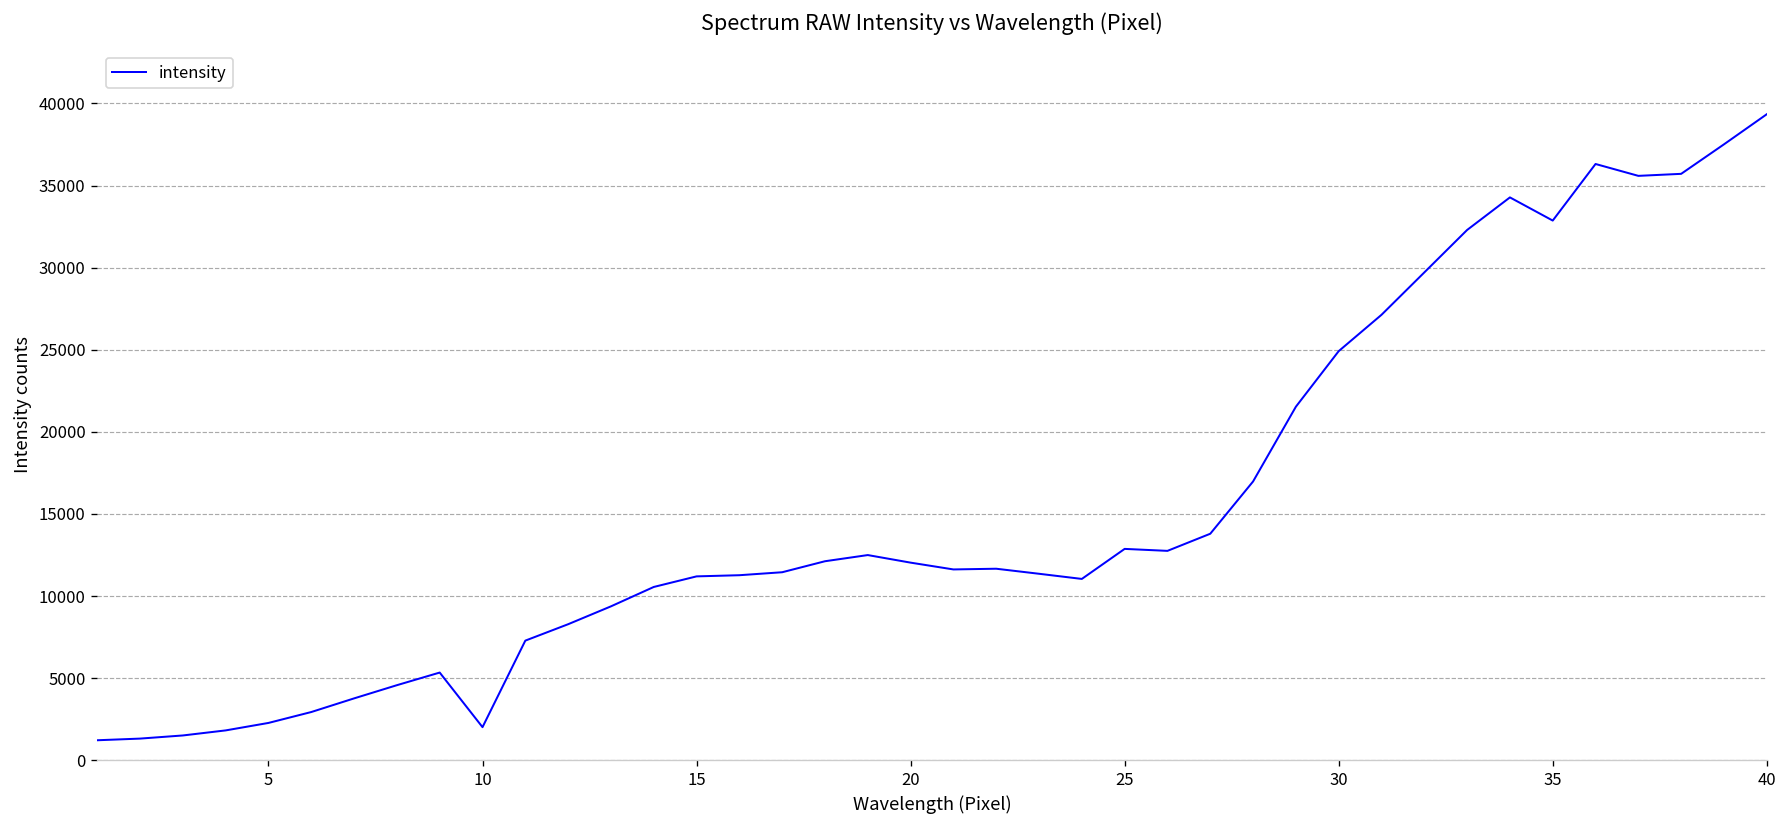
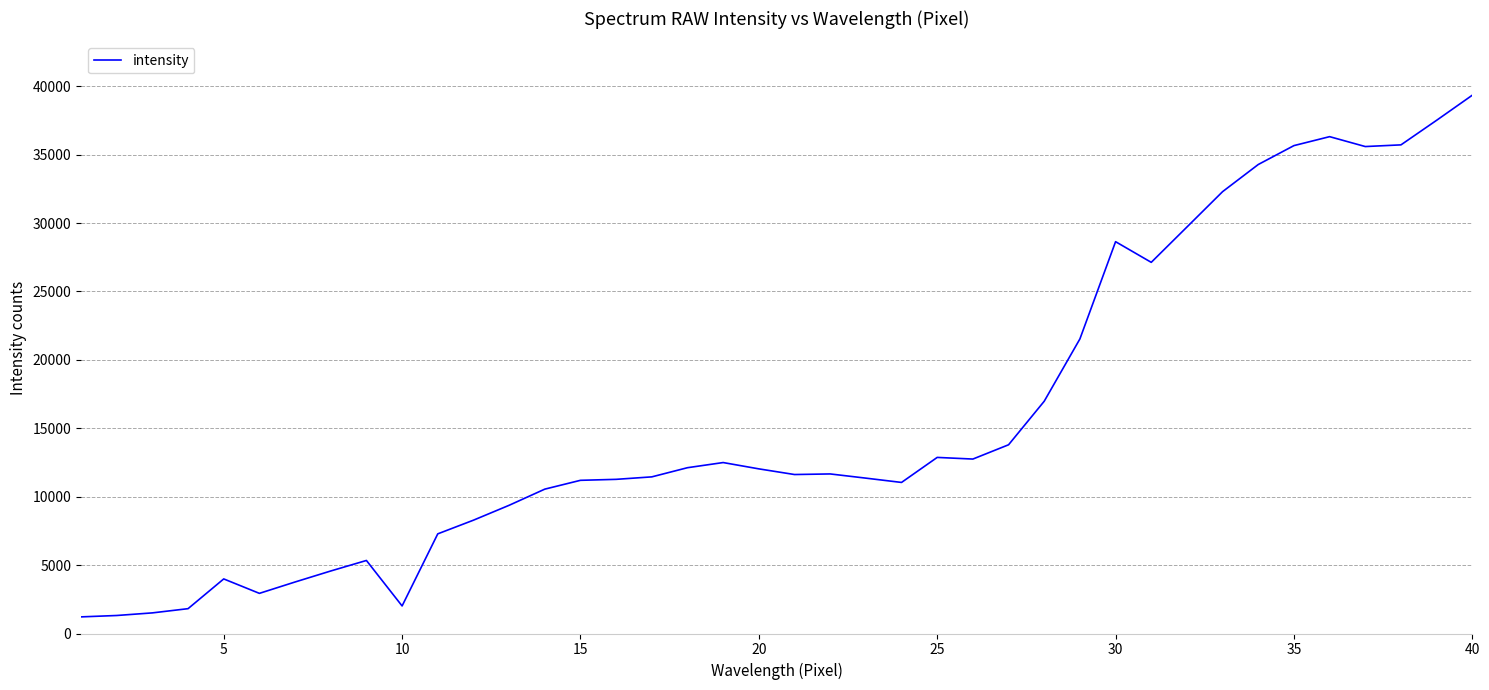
5: 2300 -> 4000
30: 24900 -> 28600
35: 32900 -> 35700
